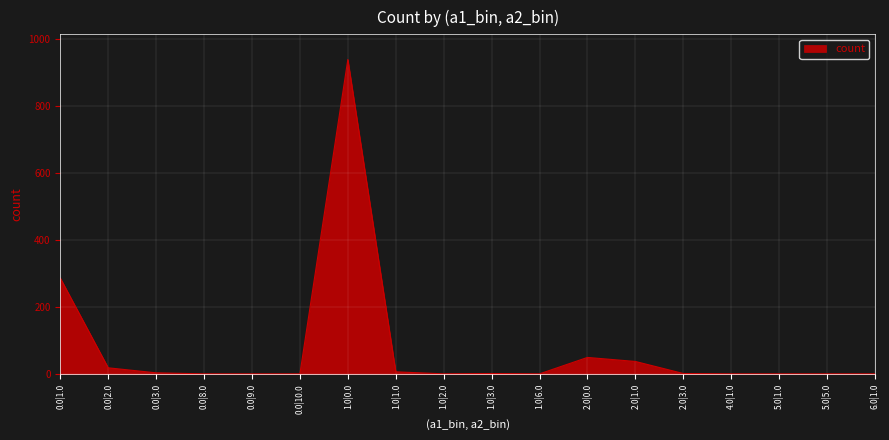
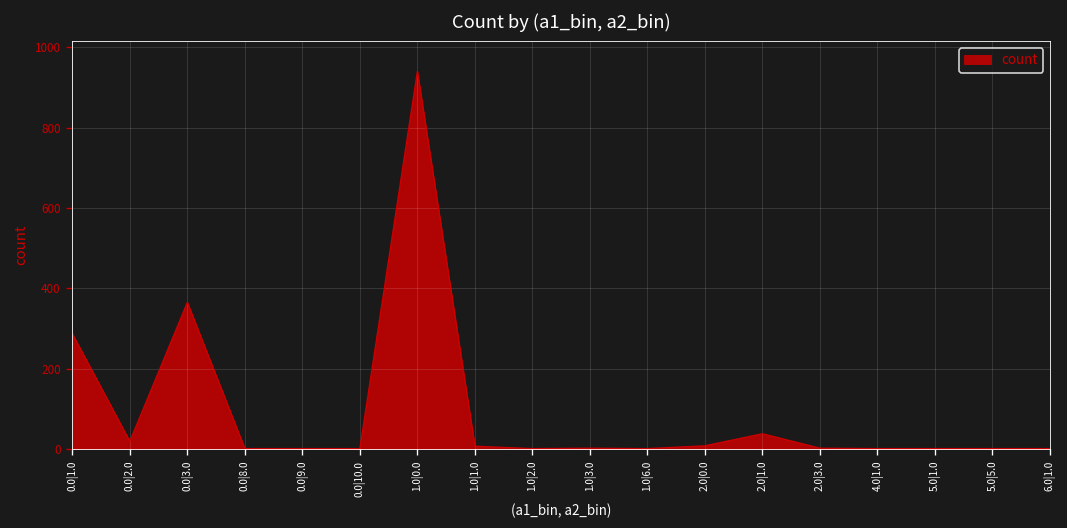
0.0|3.0: 0 -> 370
2.0|0.0: 50 -> 10
